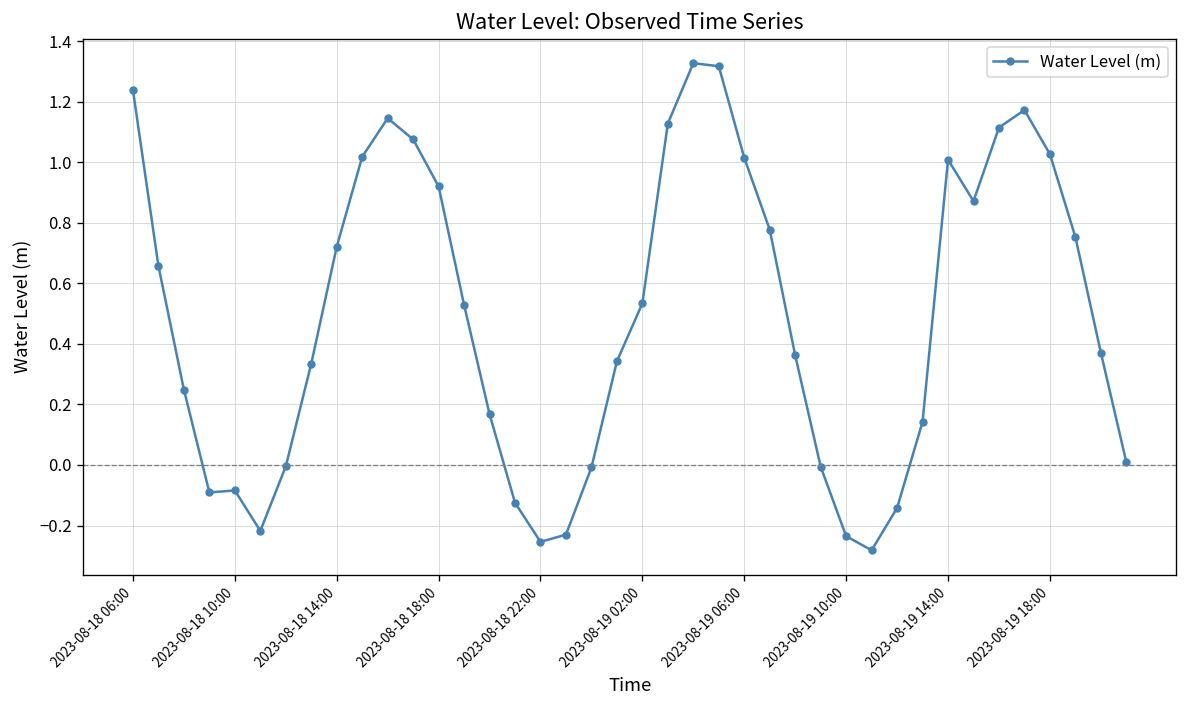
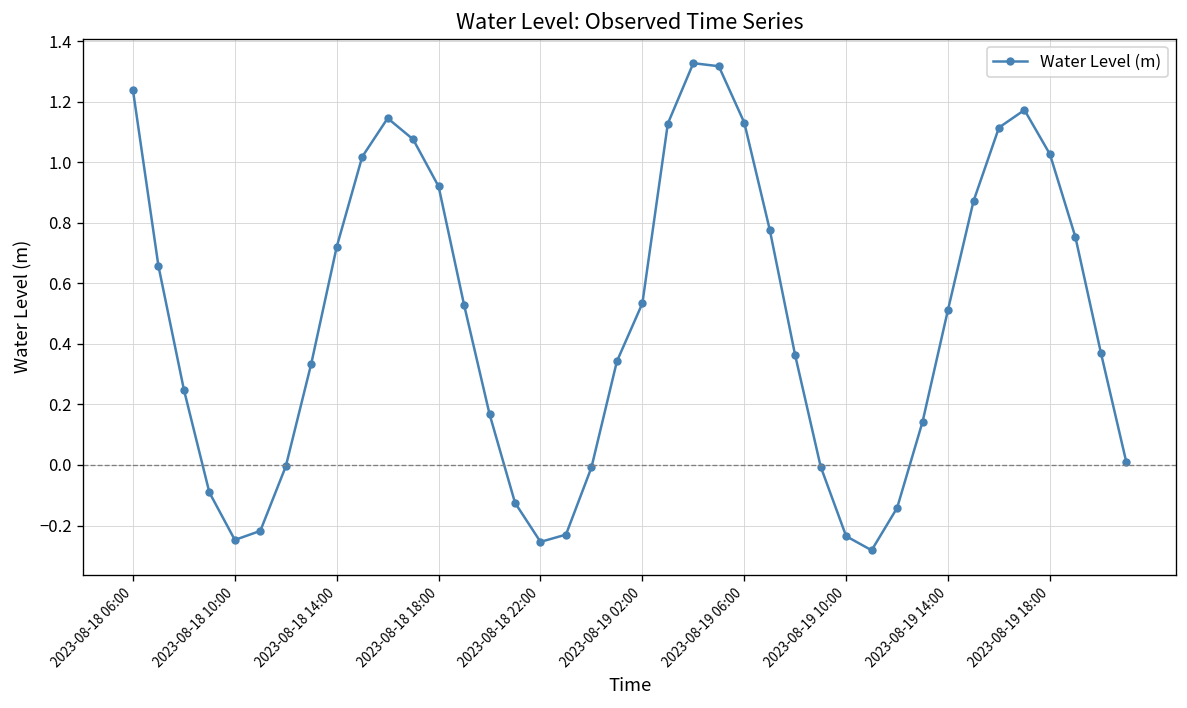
2023-08-18 10:00: -0.08 -> -0.25
2023-08-19 06:00: 1.01 -> 1.13
2023-08-19 14:00: 1.01 -> 0.51
